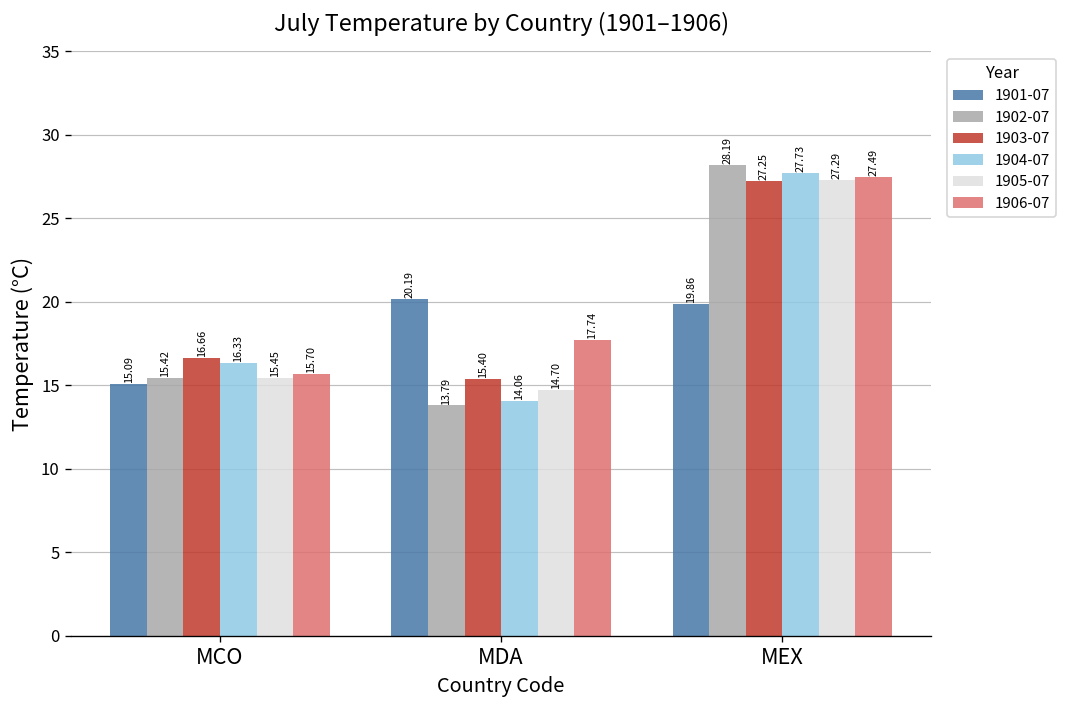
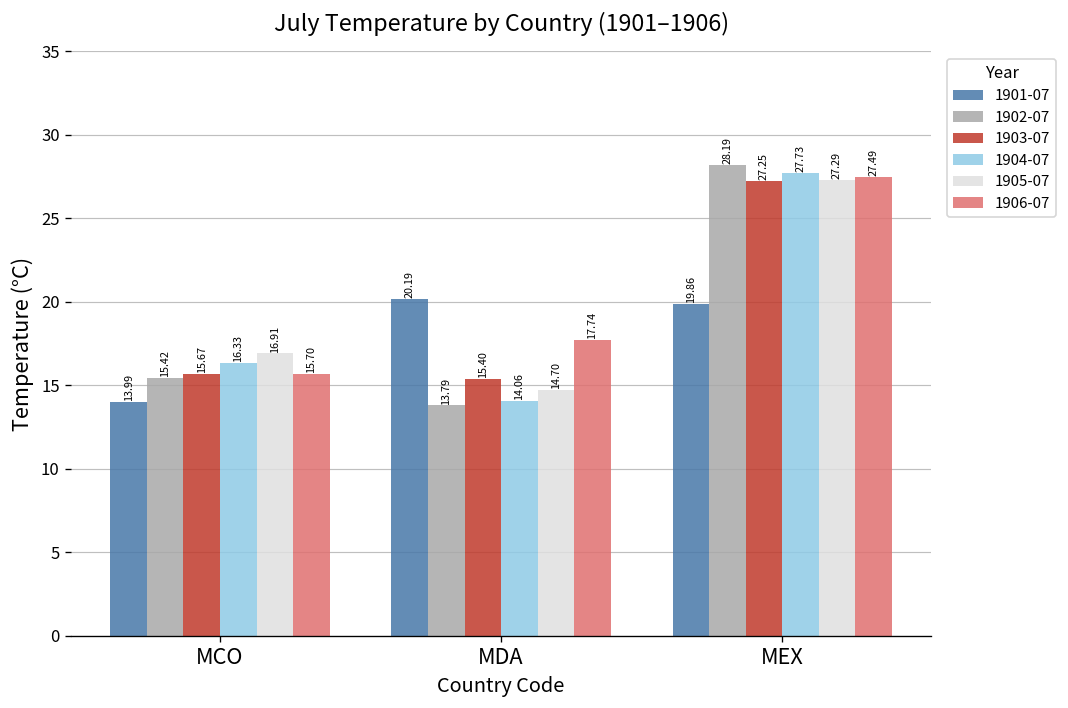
1901-07, MCO: 15.09 -> 13.99
1903-07, MCO: 16.66 -> 15.67
1905-07, MCO: 15.45 -> 16.91
